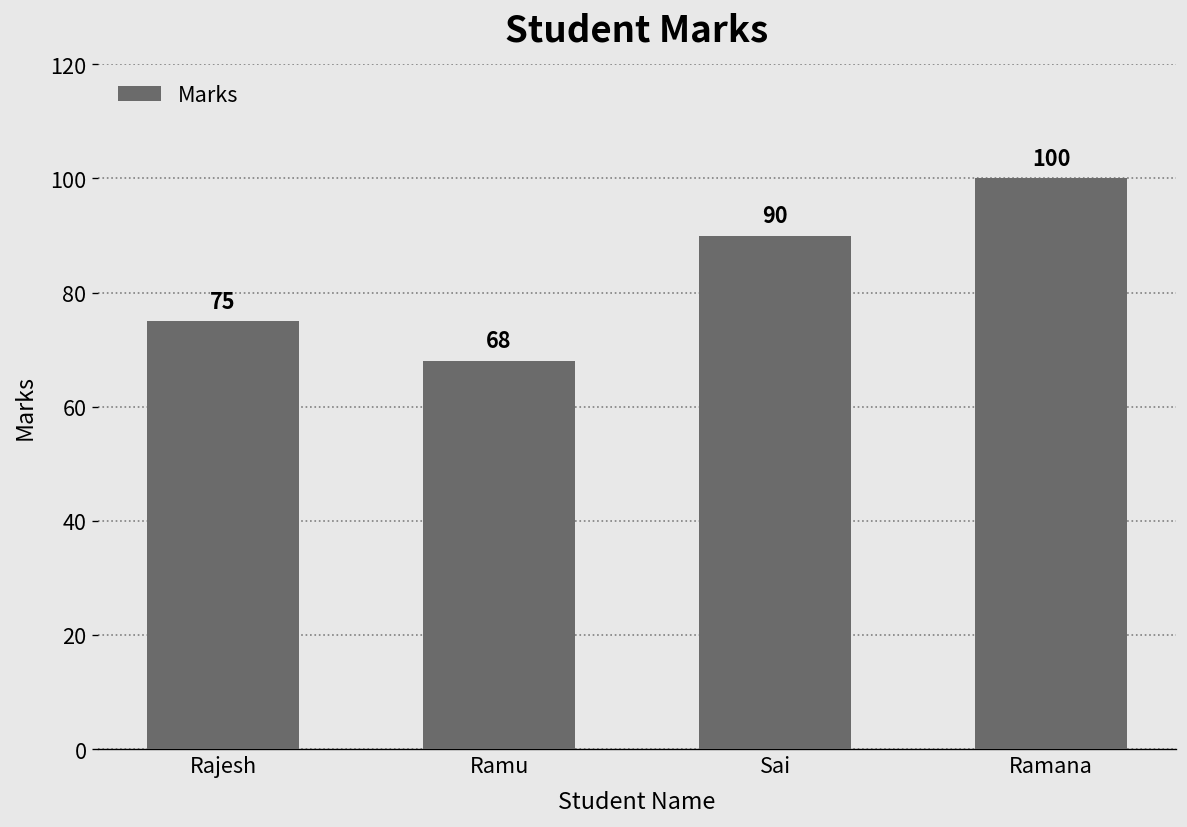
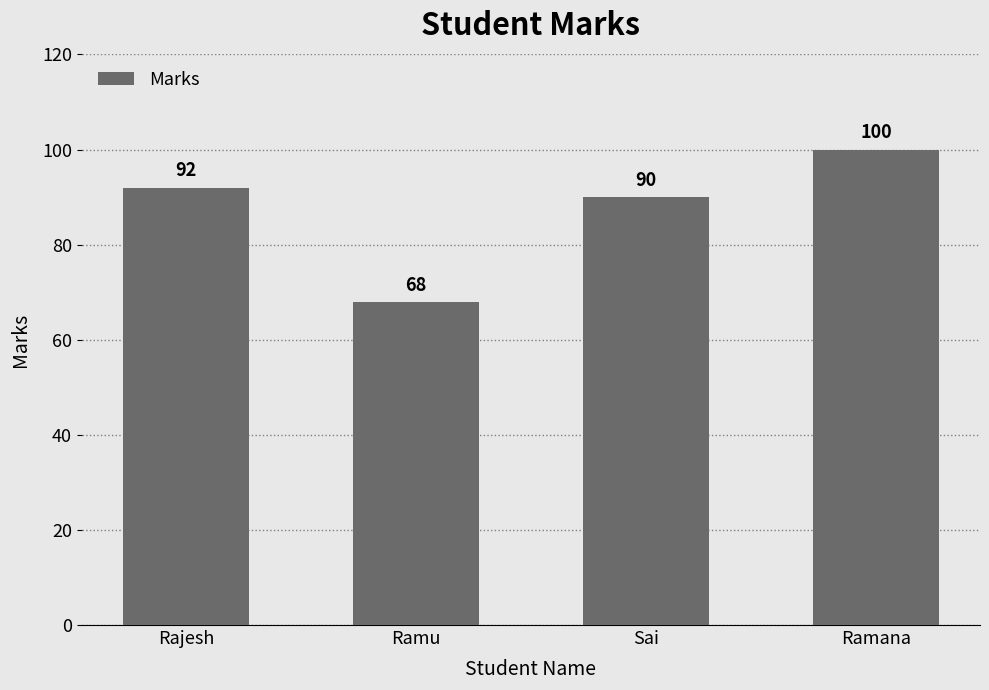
Rajesh: 75 -> 92
